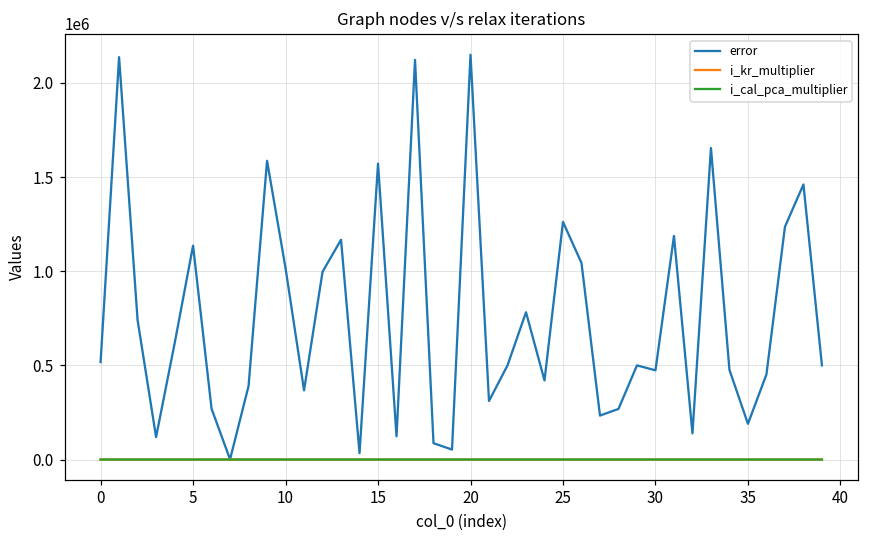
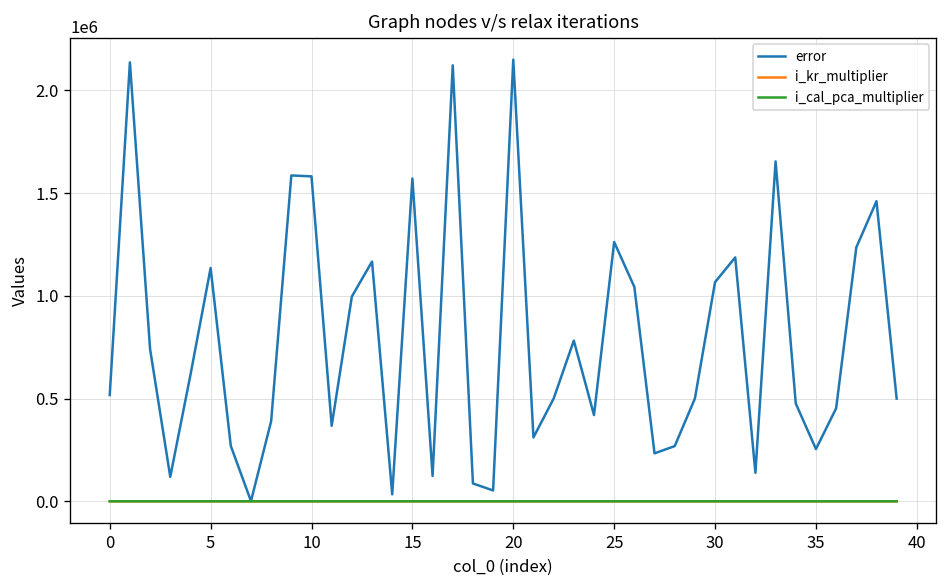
error, 10: 1020000 -> 1580000
error, 30: 470000 -> 1070000
error, 35: 190000 -> 250000
